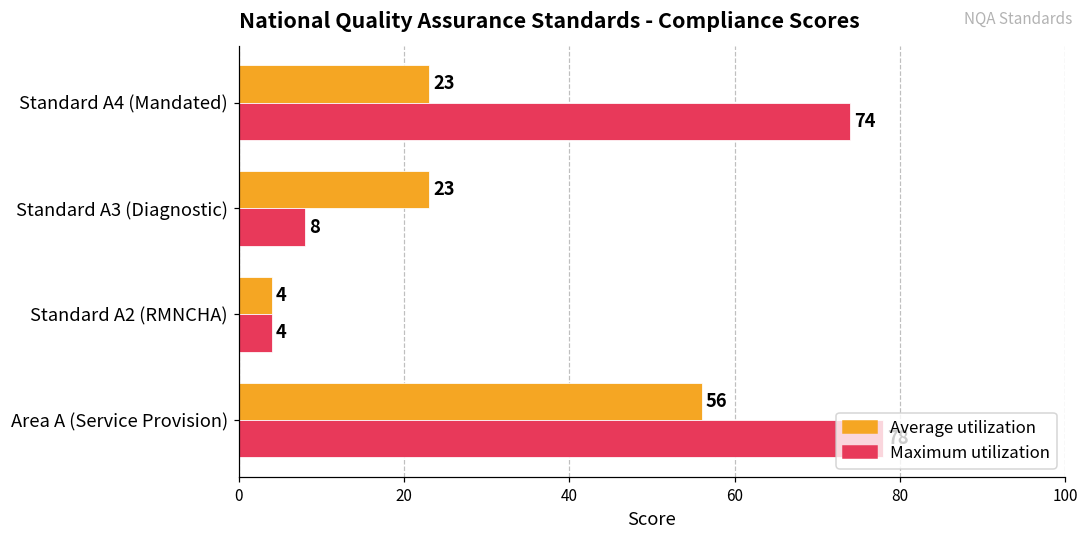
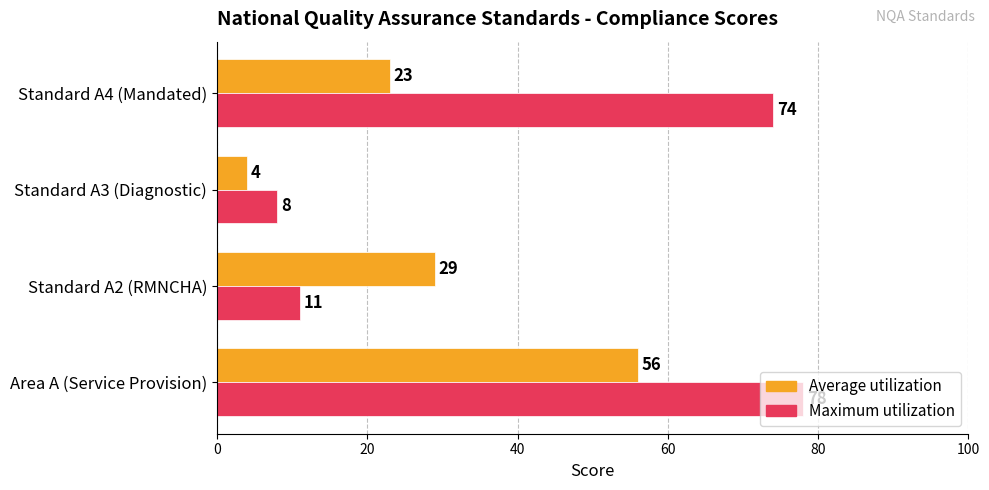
Average utilization, Standard A3 (Diagnostic): 23 -> 4
Average utilization, Standard A2 (RMNCHA): 4 -> 29
Maximum utilization, Standard A2 (RMNCHA): 4 -> 11
